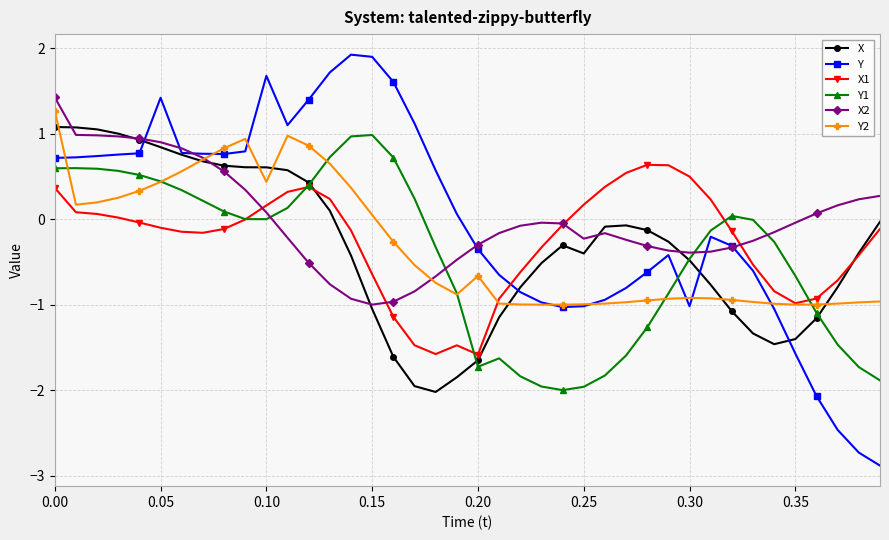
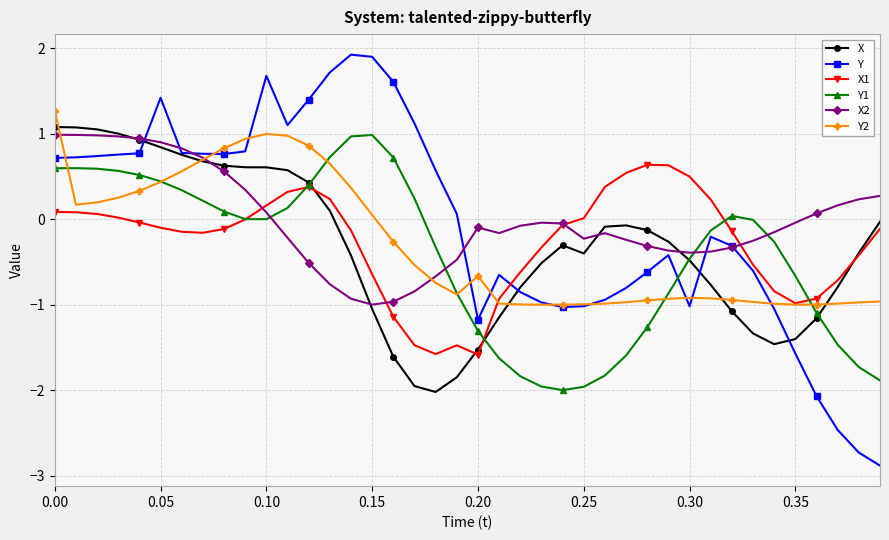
X1, 0.00: 0.4 -> 0.1
X2, 0.00: 1.4 -> 1.0
Y2, 0.10: 0.4 -> 1.0
X, 0.20: -1.6 -> -1.5
Y, 0.20: -0.3 -> -1.2
Y1, 0.20: -1.7 -> -1.3
X2, 0.20: -0.3 -> -0.1
X1, 0.25: 0.2 -> 0.0
